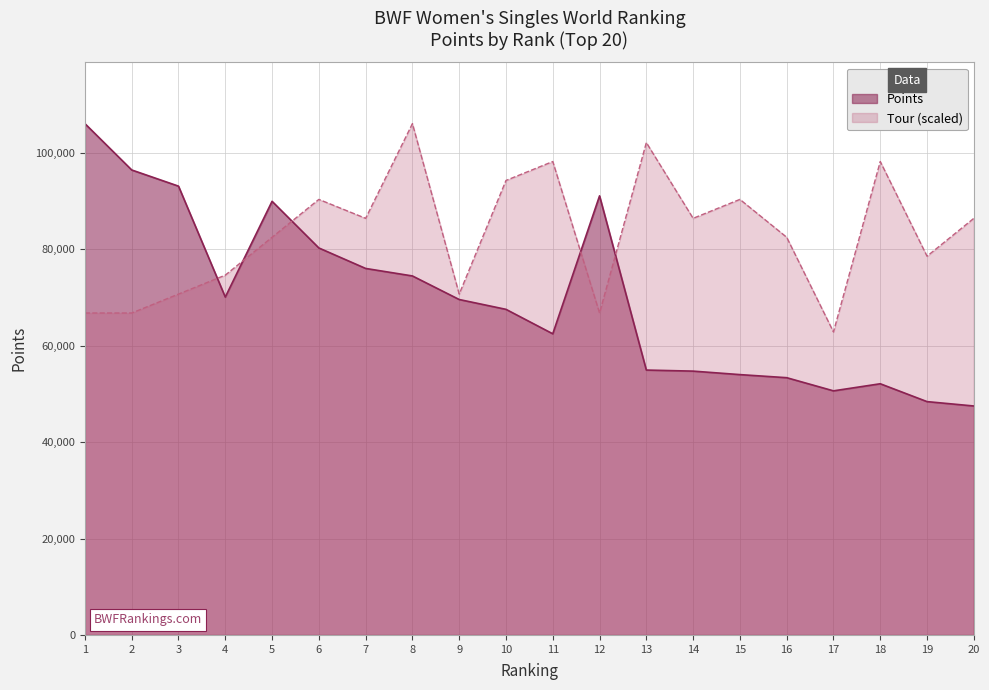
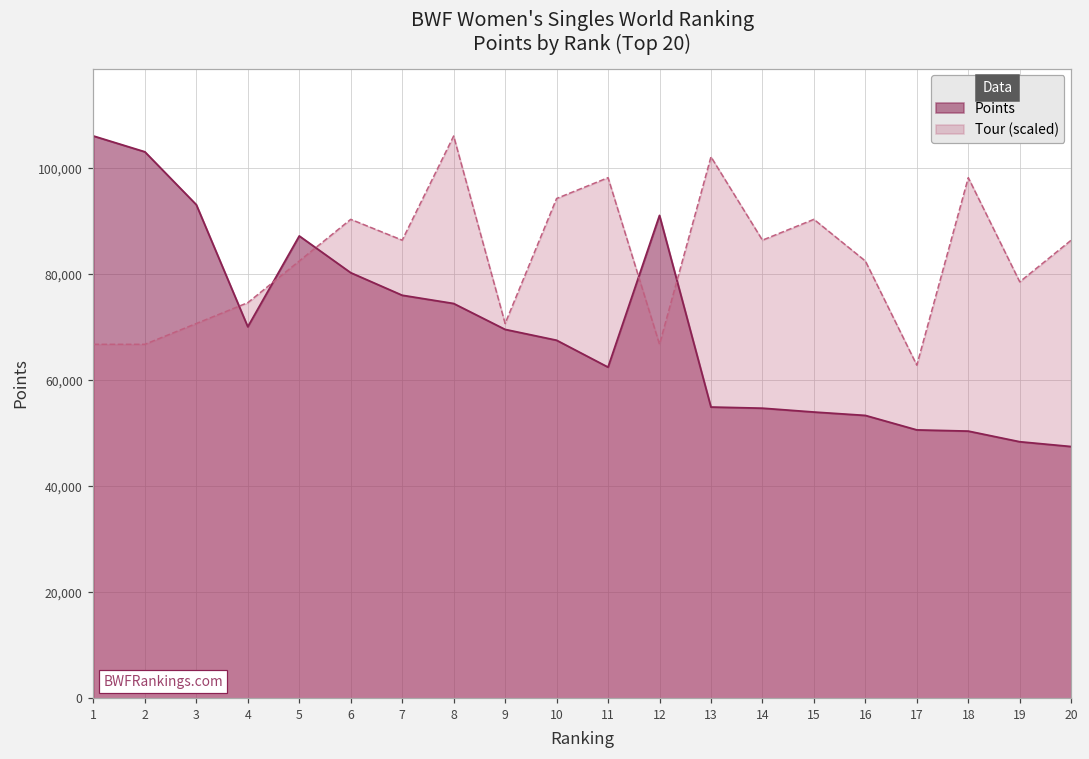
Points, 2: 96,000 -> 103,000
Points, 5: 90,000 -> 87,000
Points, 18: 52,000 -> 50,000
